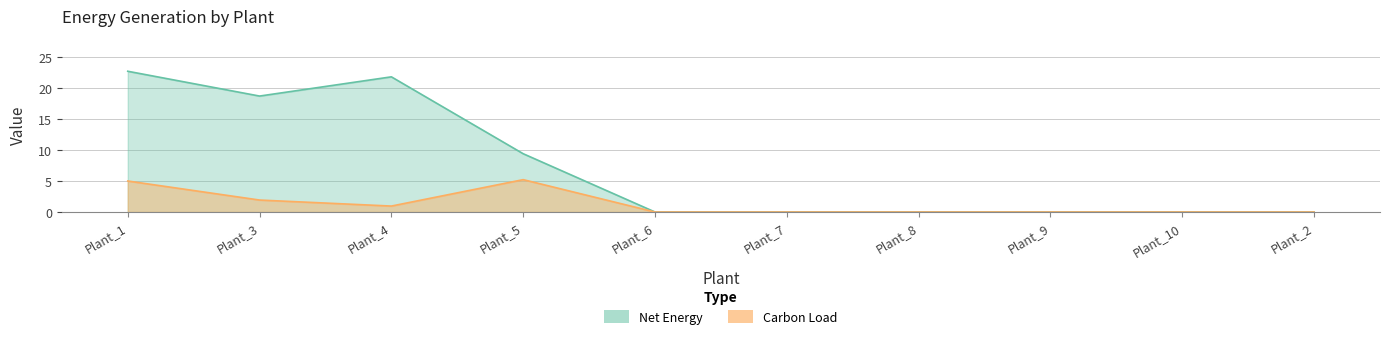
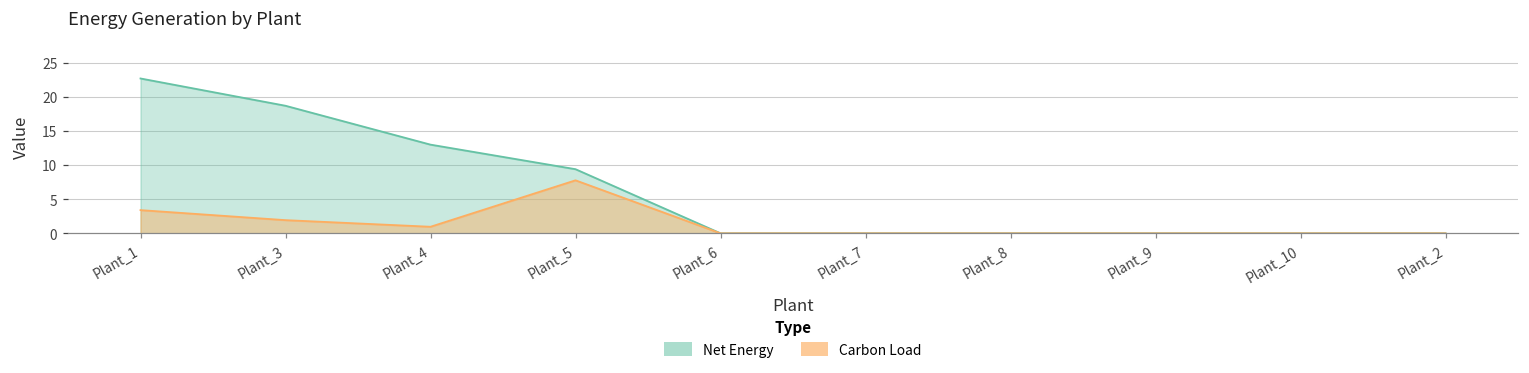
Carbon Load, Plant_1: 5 -> 3
Net Energy, Plant_4: 22 -> 13
Carbon Load, Plant_5: 5 -> 8
